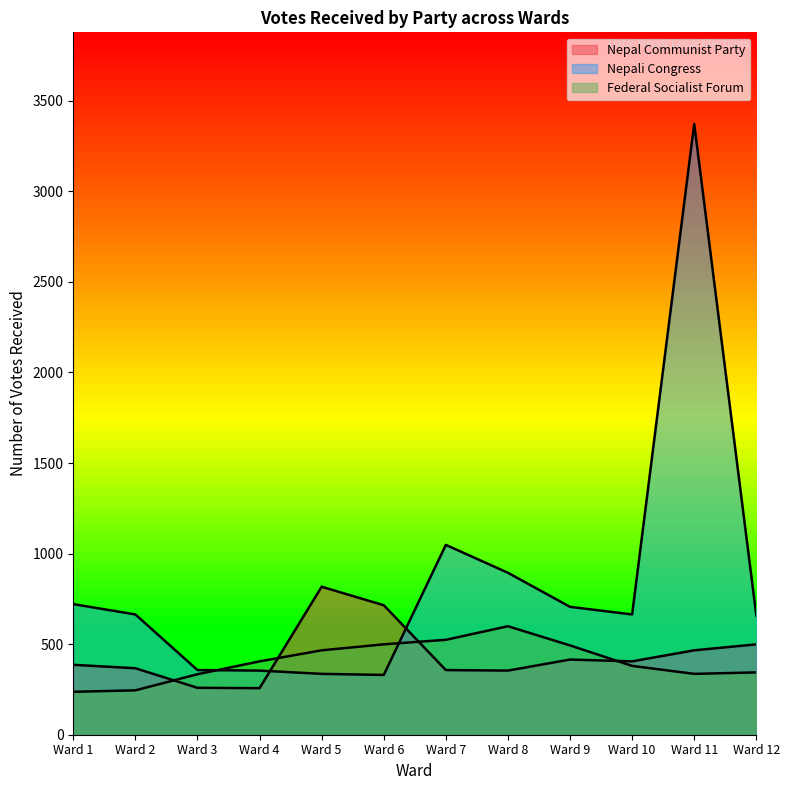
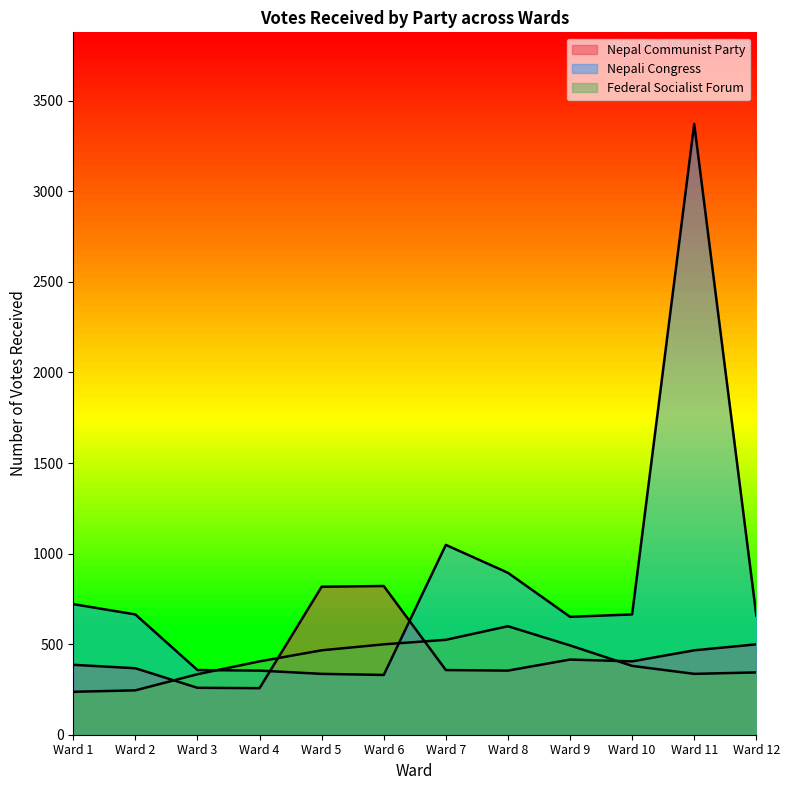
Nepal Communist Party, Ward 6: 720 -> 820
Nepali Congress, Ward 9: 710 -> 650
